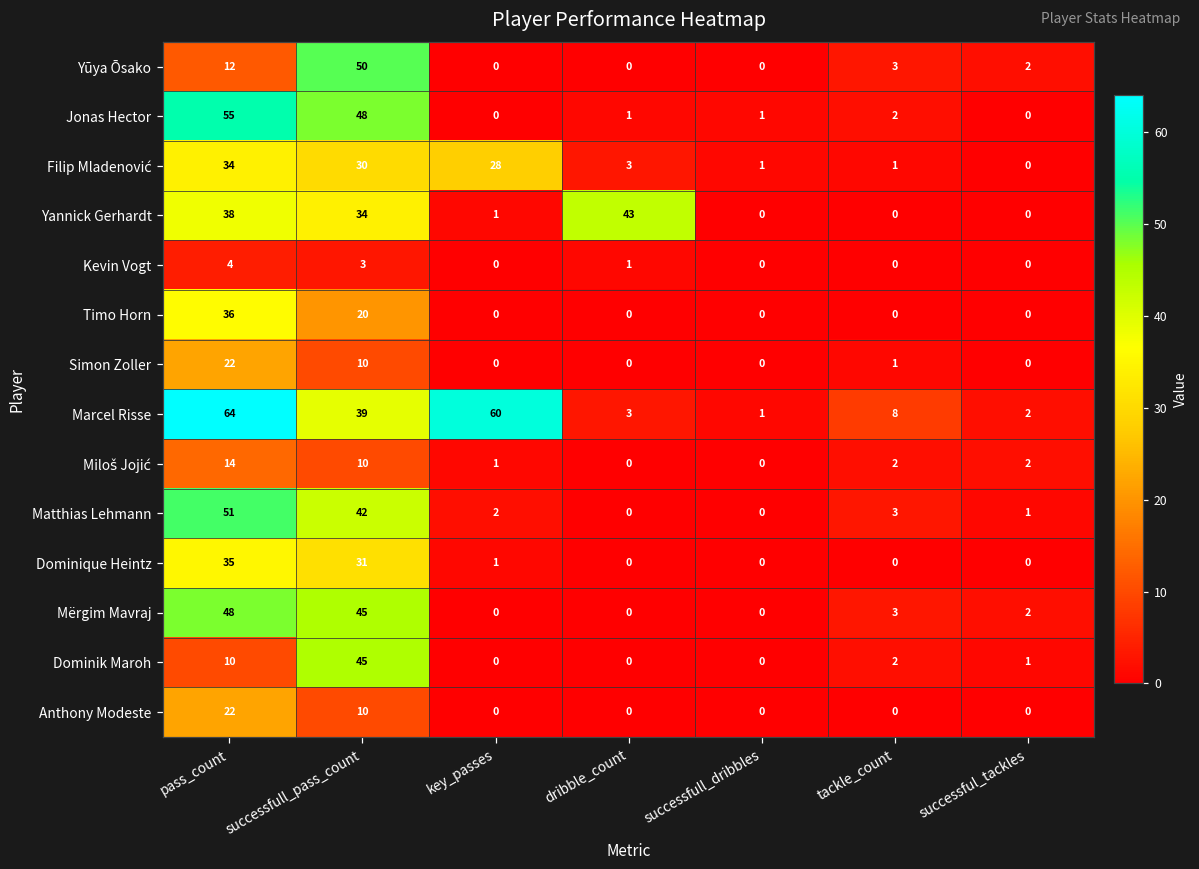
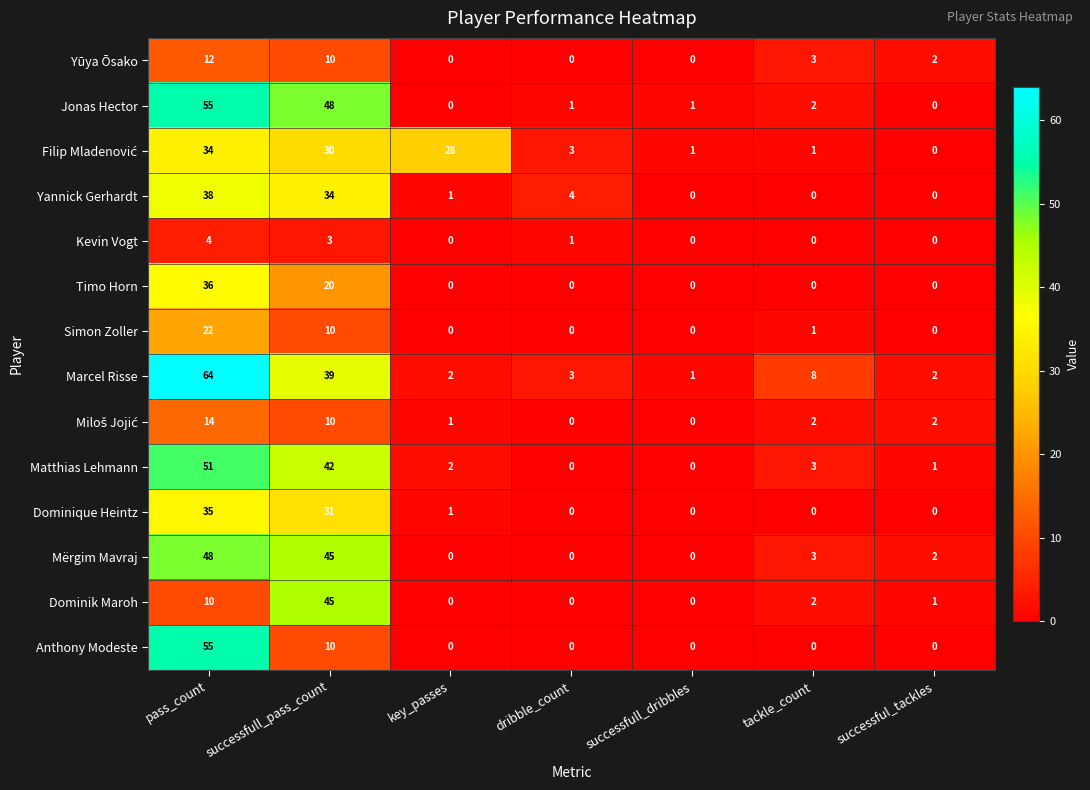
Yūya Ōsako, successfull_pass_count: 50 -> 10
Yannick Gerhardt, dribble_count: 43 -> 4
Marcel Risse, key_passes: 60 -> 2
Anthony Modeste, pass_count: 22 -> 55
